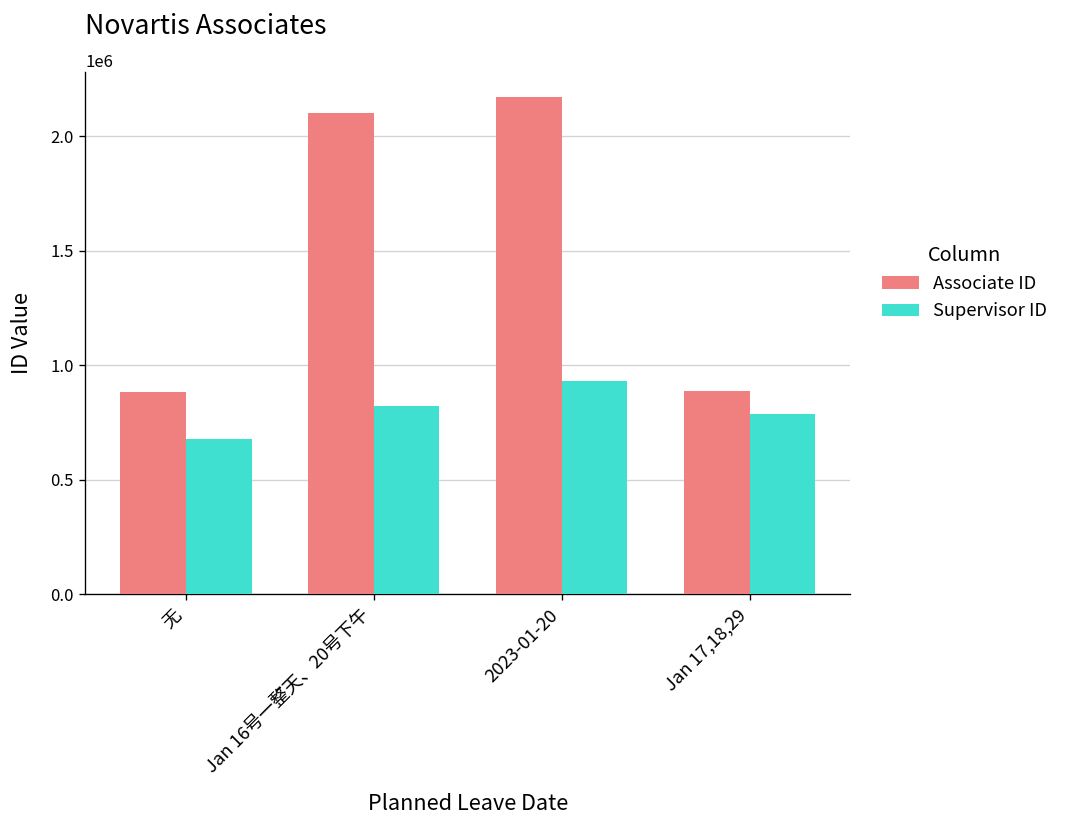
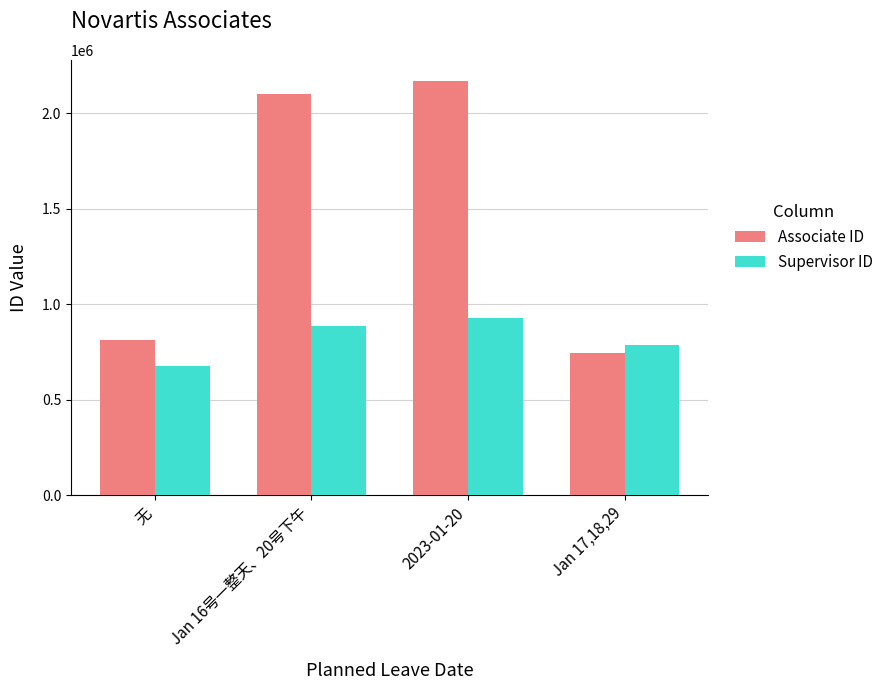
Associate ID, 无: 880000 -> 810000
Supervisor ID, Jan 16号一整天、20号下午: 820000 -> 880000
Associate ID, Jan 17,18,29: 890000 -> 750000
